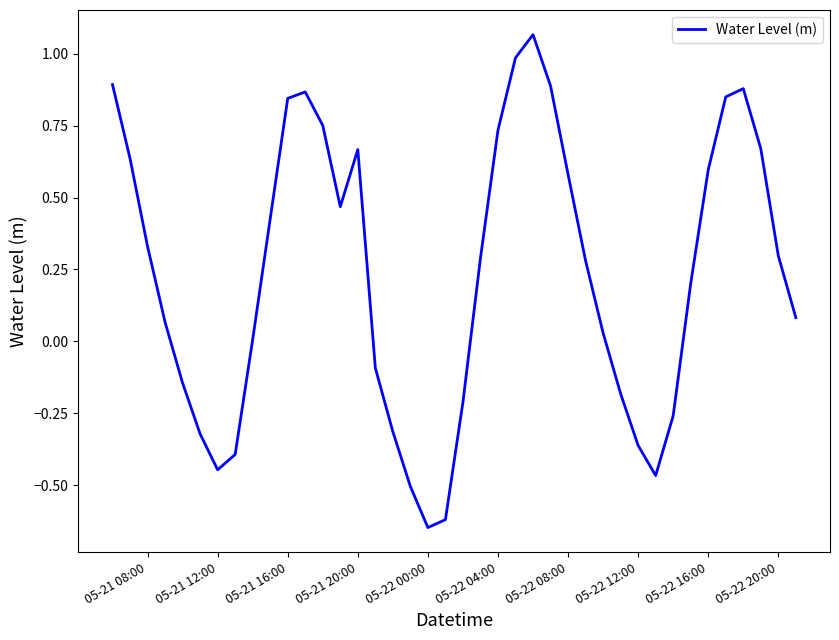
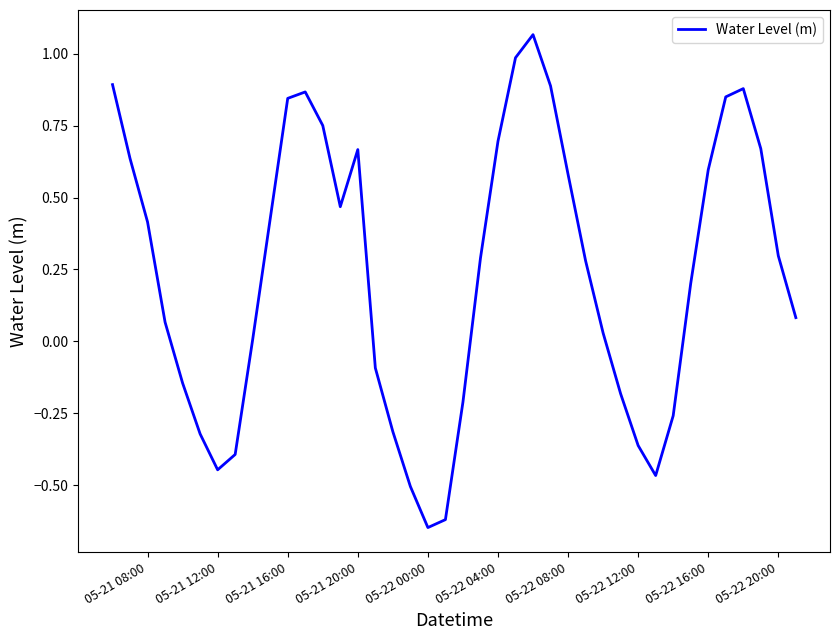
05-21 08:00: 0.33 -> 0.41
05-22 04:00: 0.73 -> 0.70
